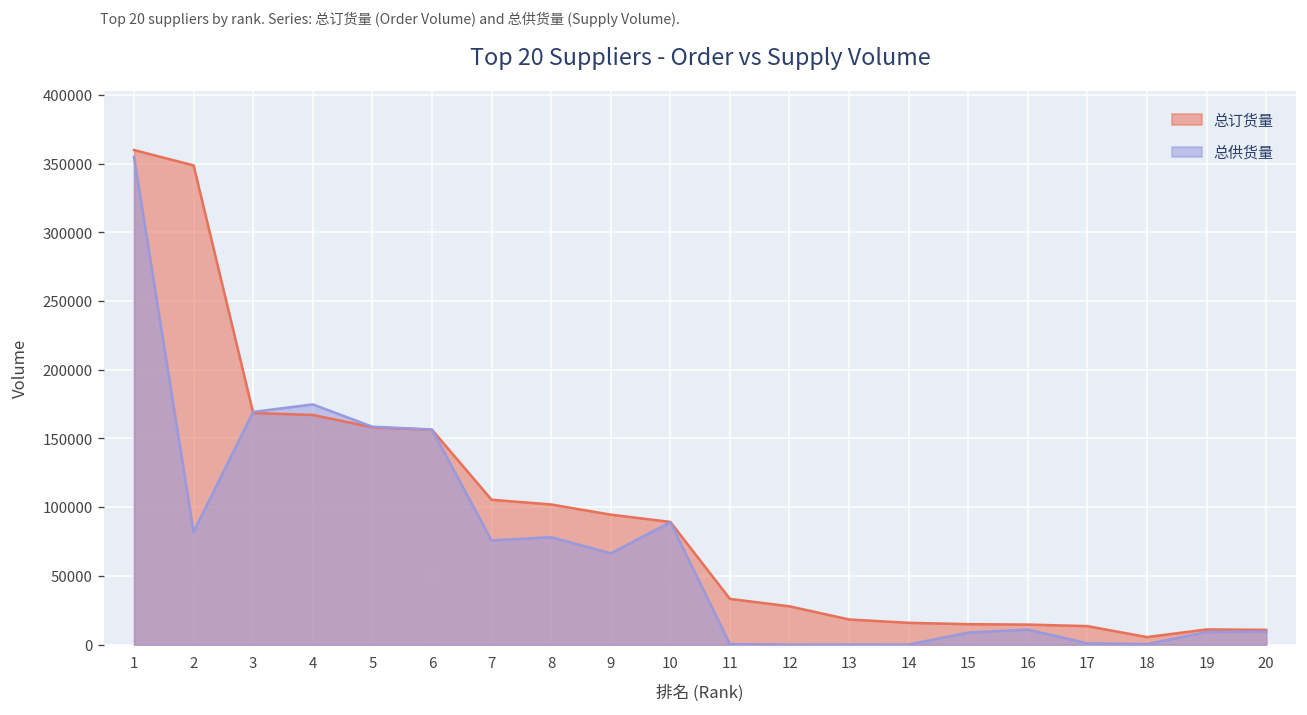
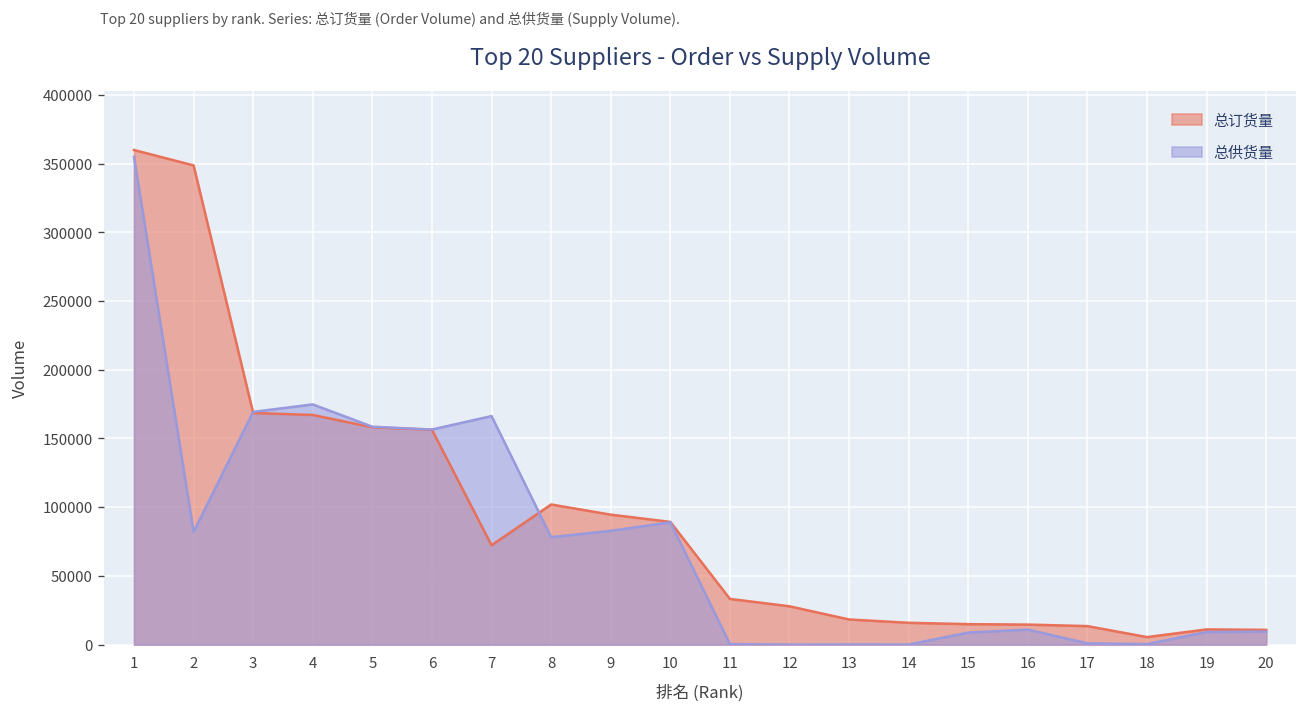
总订货量, 7: 105000 -> 72000
总供货量, 7: 76000 -> 166000
总供货量, 9: 66000 -> 83000
